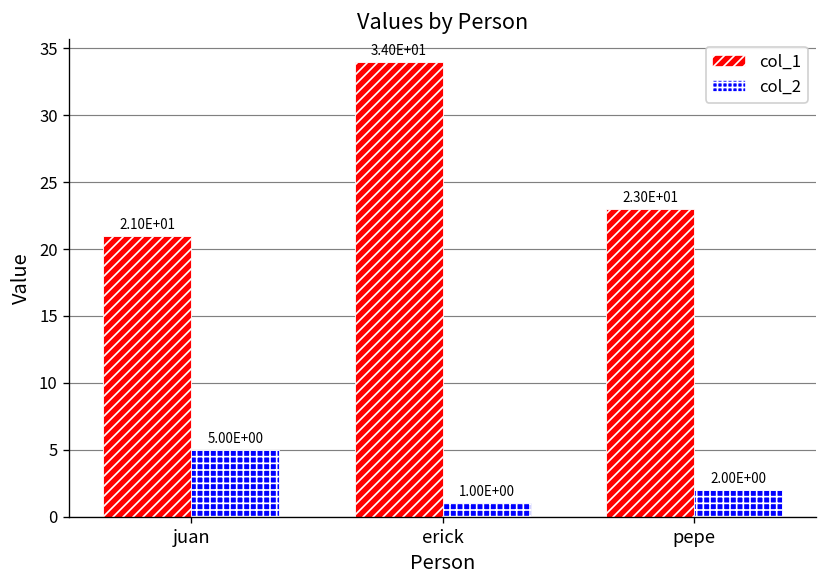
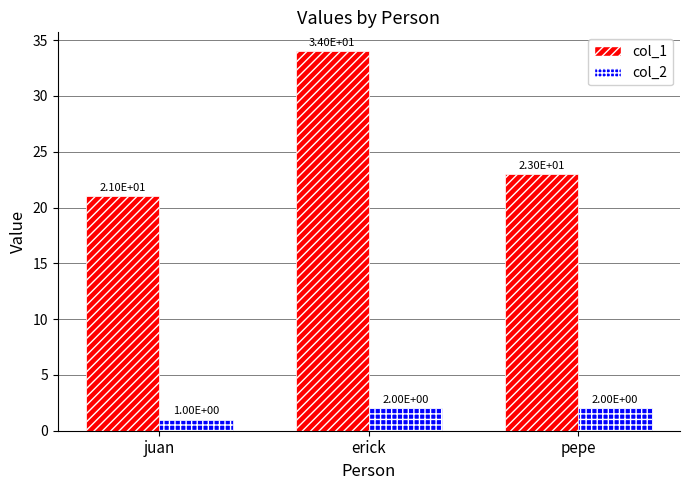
col_2, juan: 5.00E+00 -> 1.00E+00
col_2, erick: 1.00E+00 -> 2.00E+00
